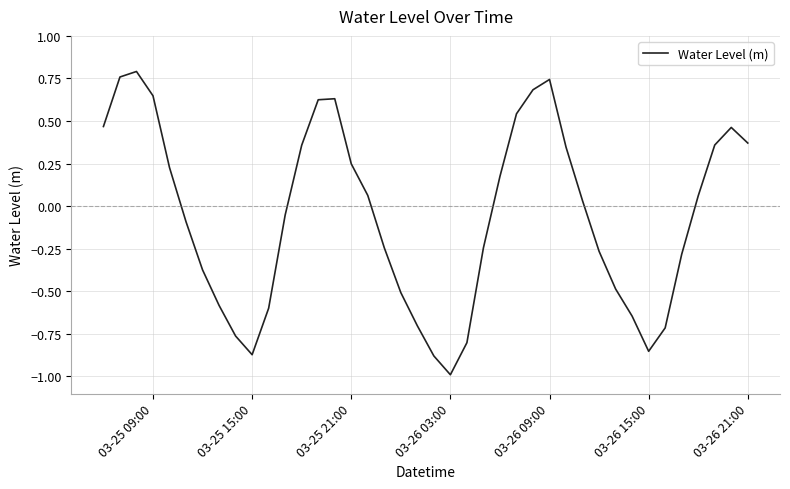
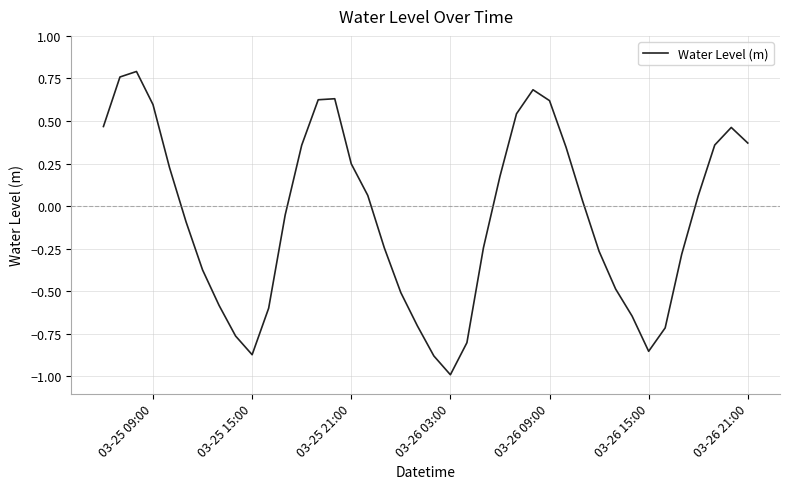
03-25 09:00: 0.65 -> 0.60
03-26 09:00: 0.74 -> 0.62
